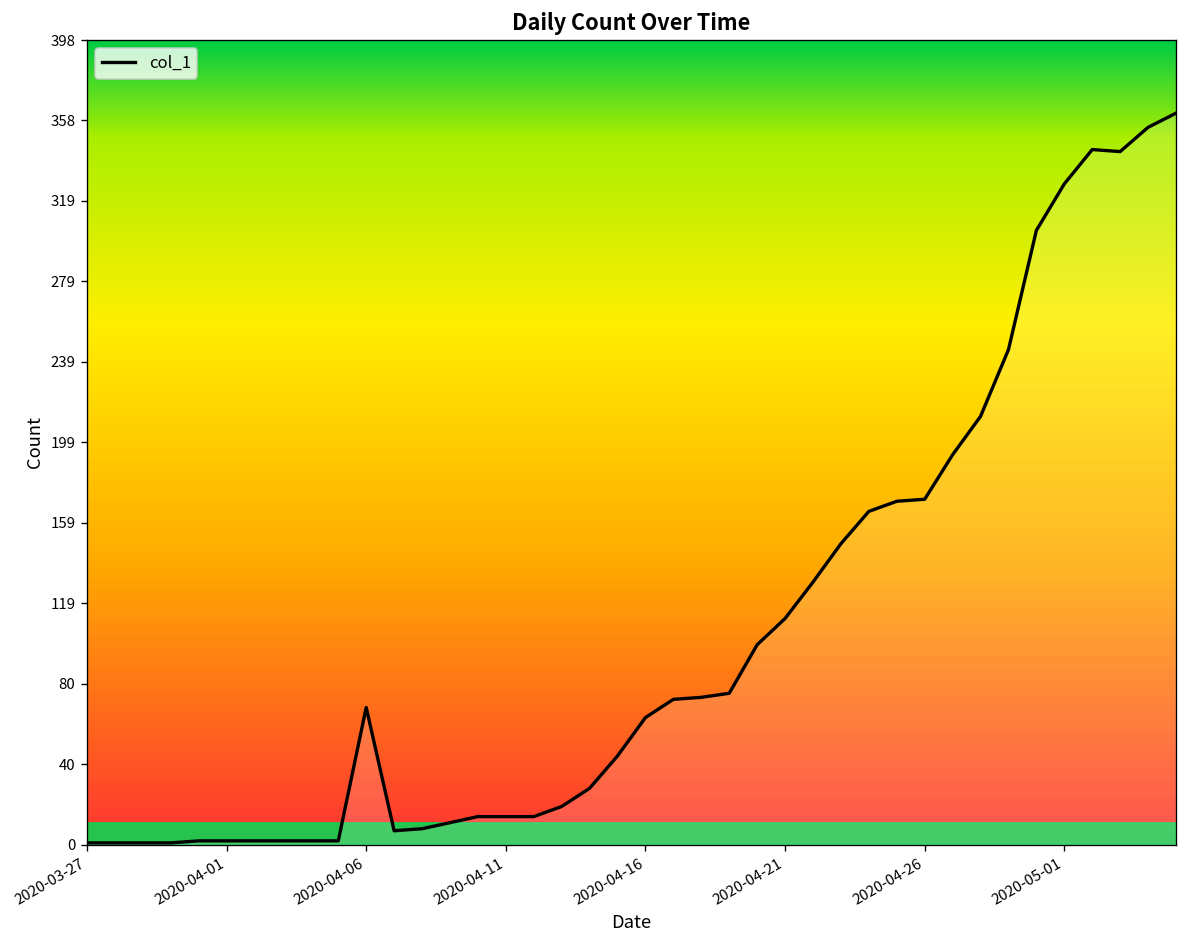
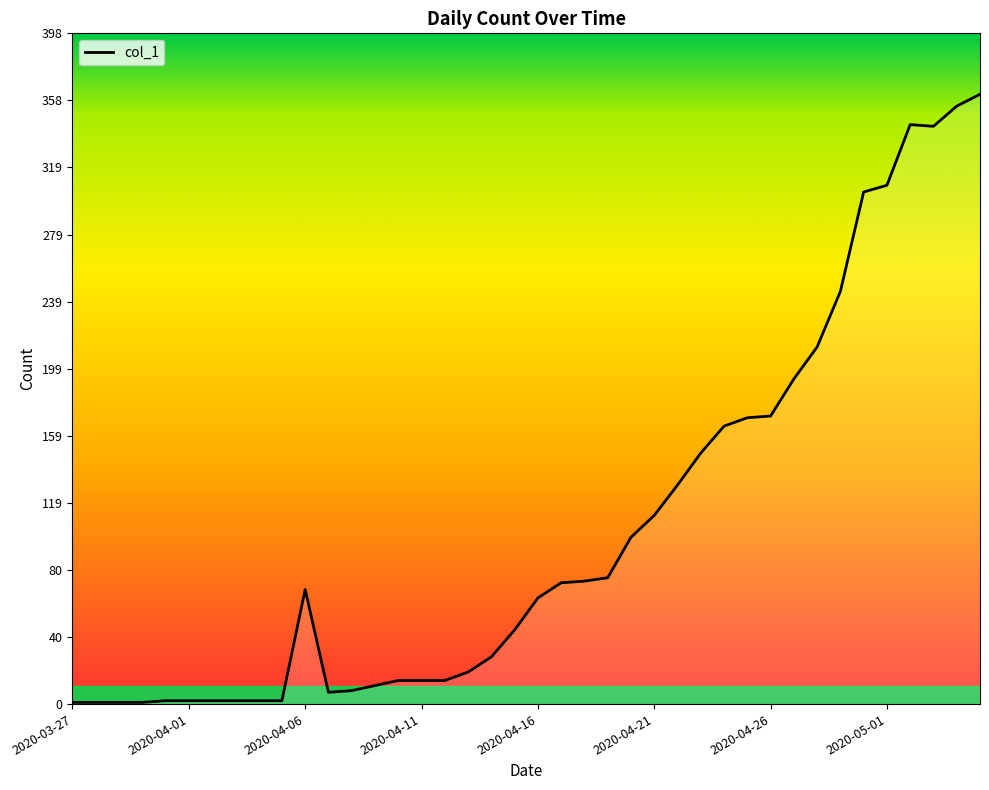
2020-05-01: 327 -> 308
